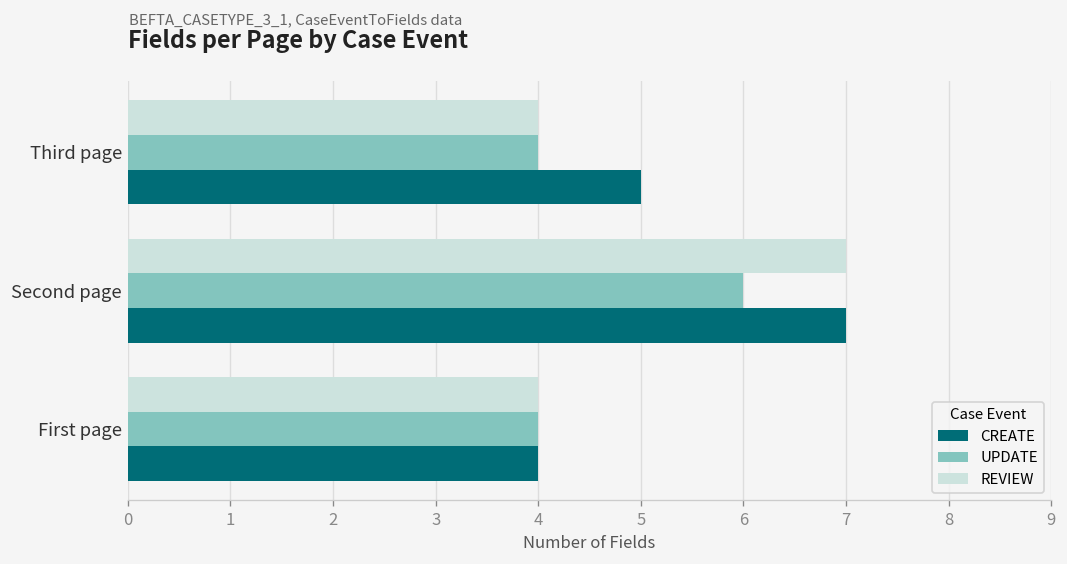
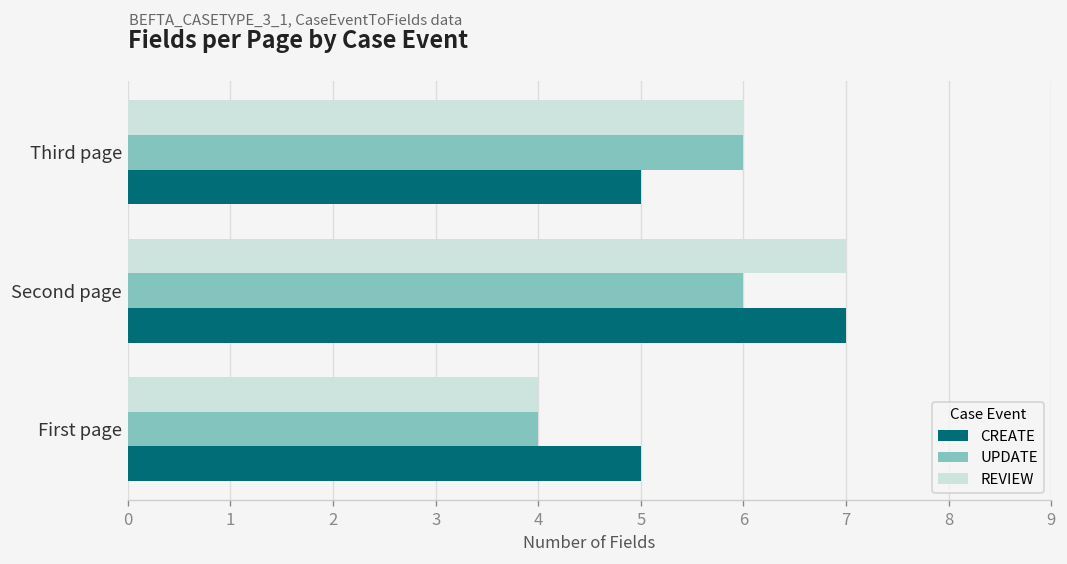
REVIEW, Third page: 4 -> 6
UPDATE, Third page: 4 -> 6
CREATE, First page: 4 -> 5
